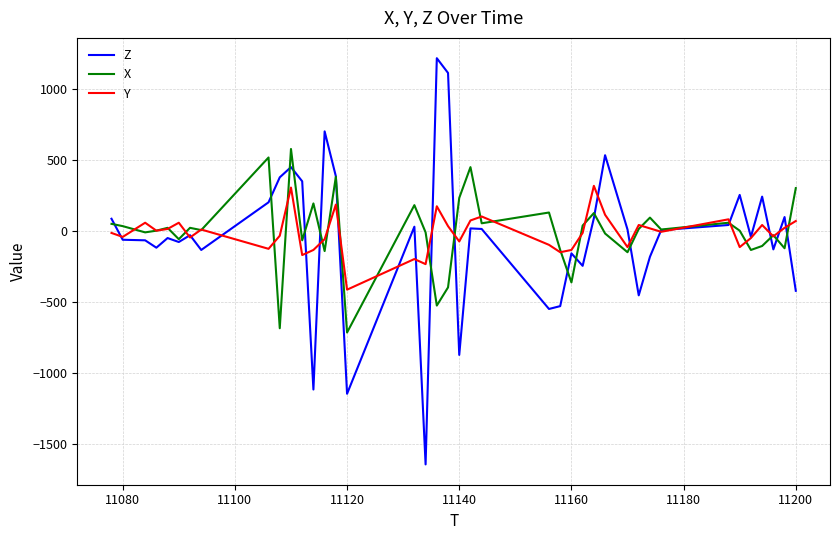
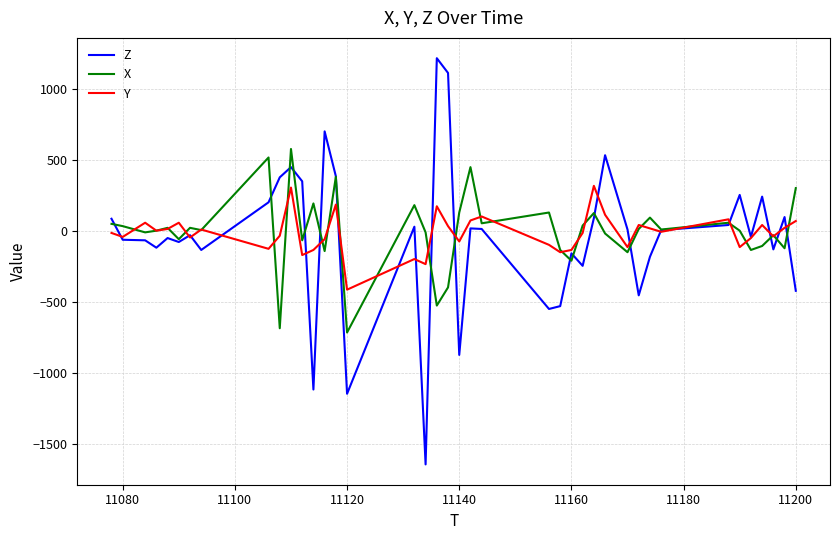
X, 11140: 240 -> 130
X, 11160: -360 -> -210
